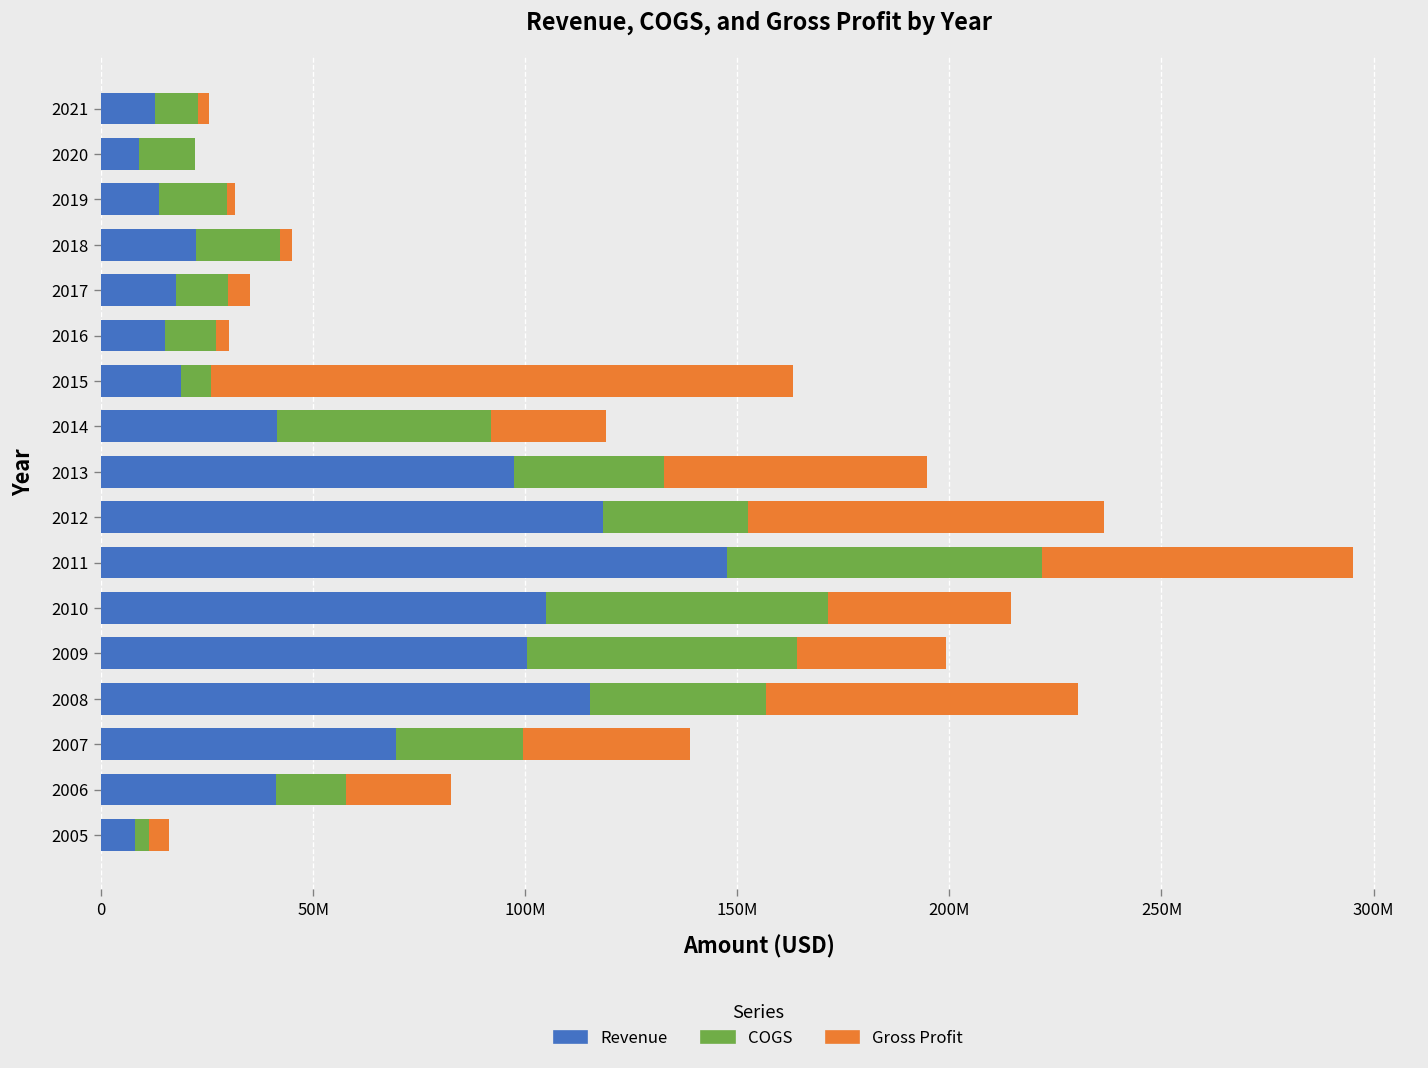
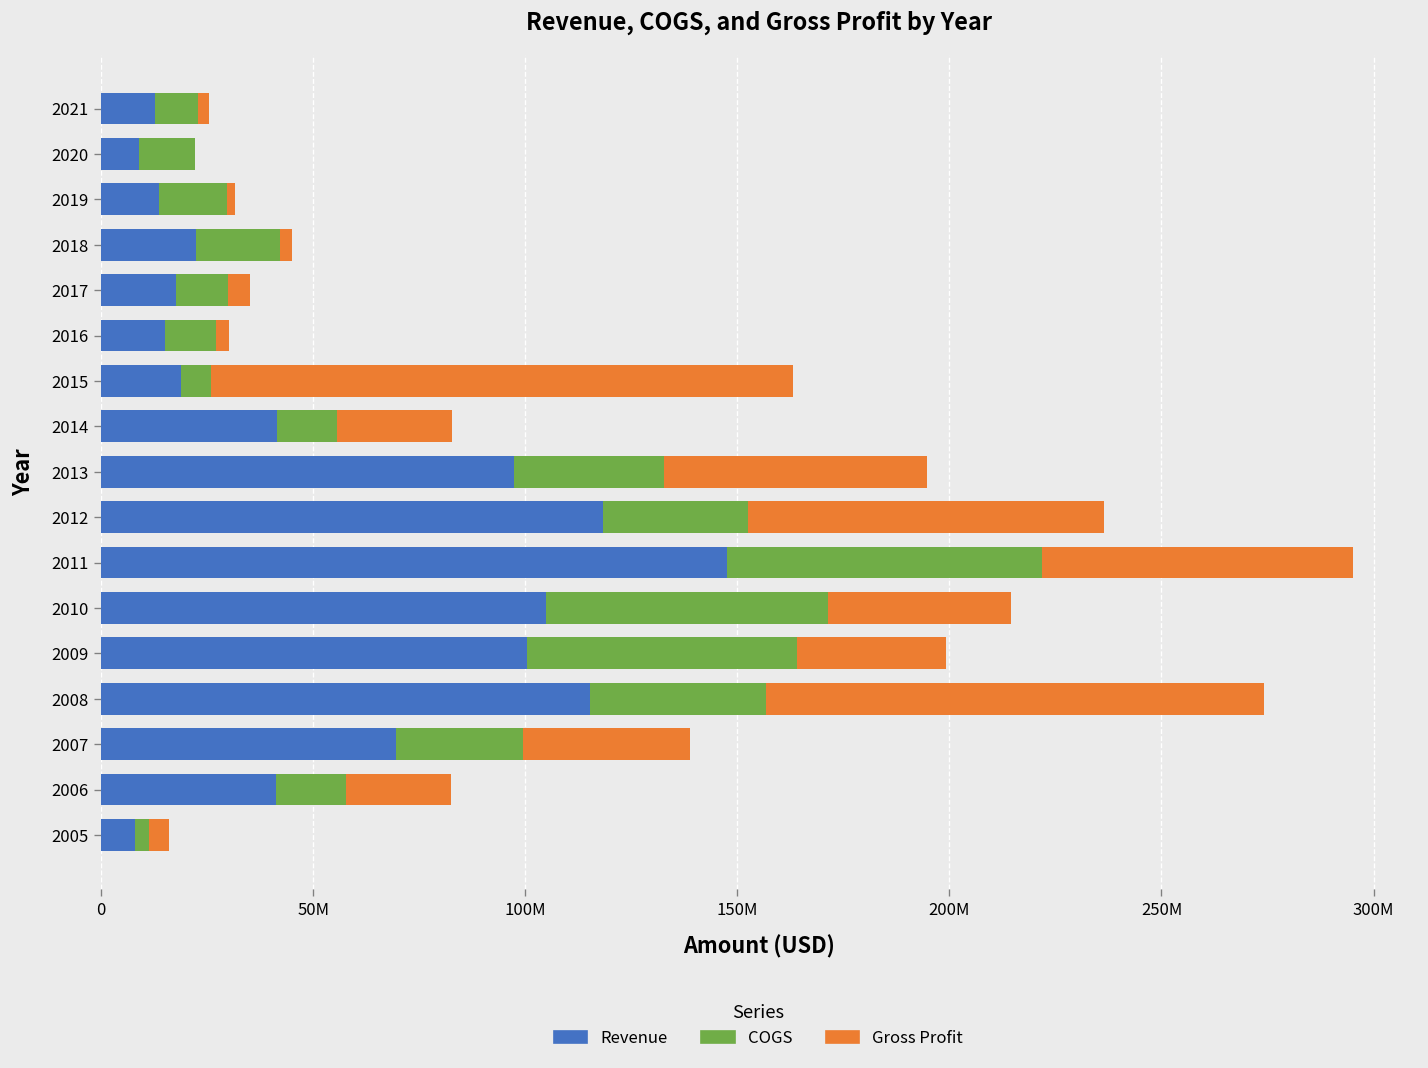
COGS, 2014: 51000000 -> 14000000
Gross Profit, 2008: 73000000 -> 117000000
